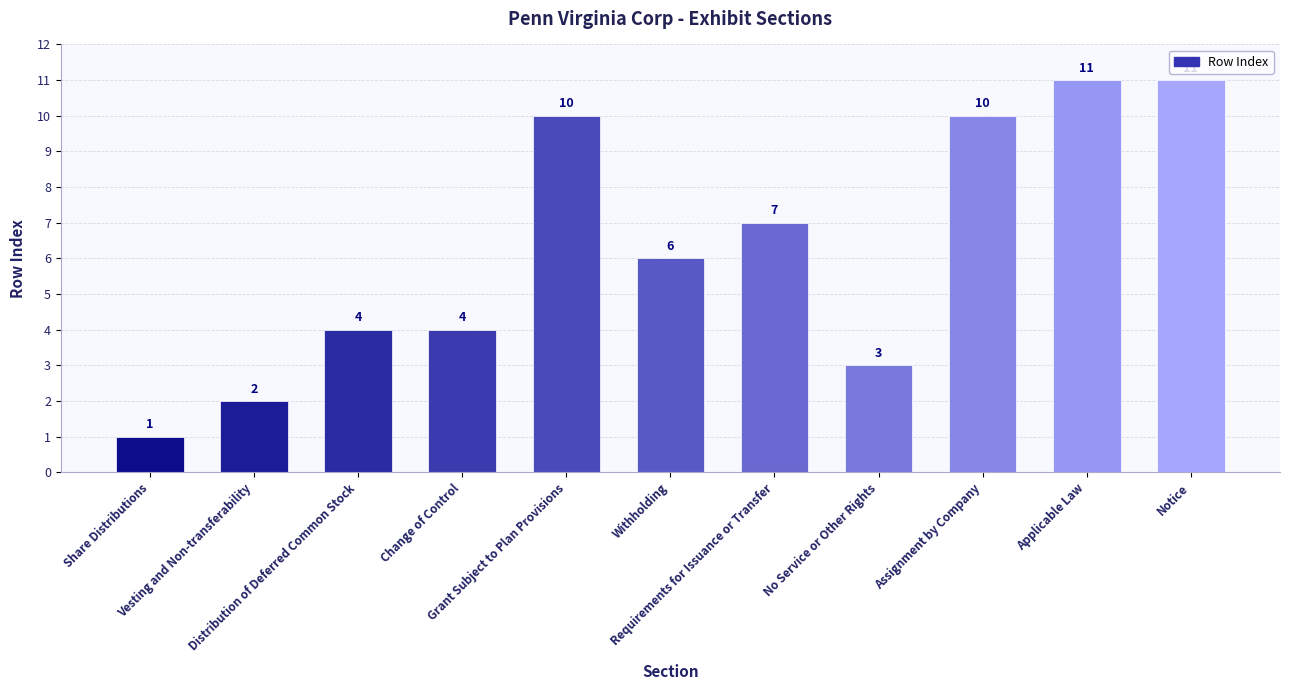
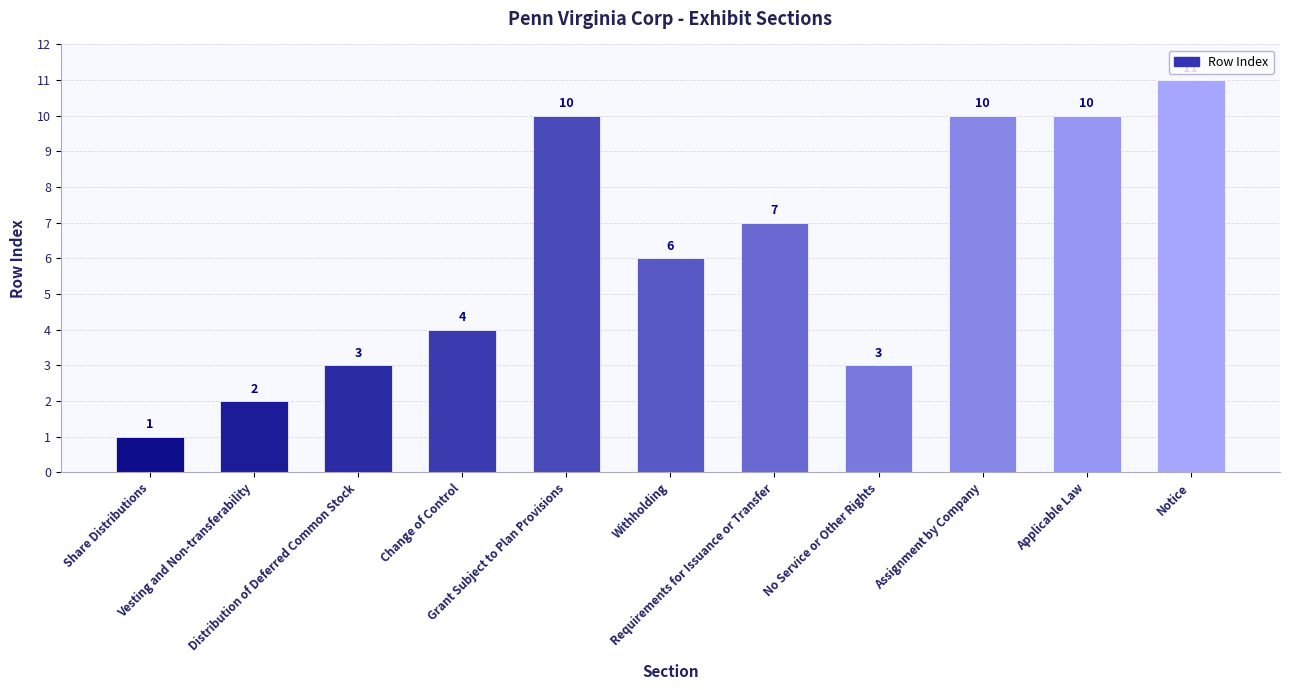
Distribution of Deferred Common Stock: 4 -> 3
Applicable Law: 11 -> 10
